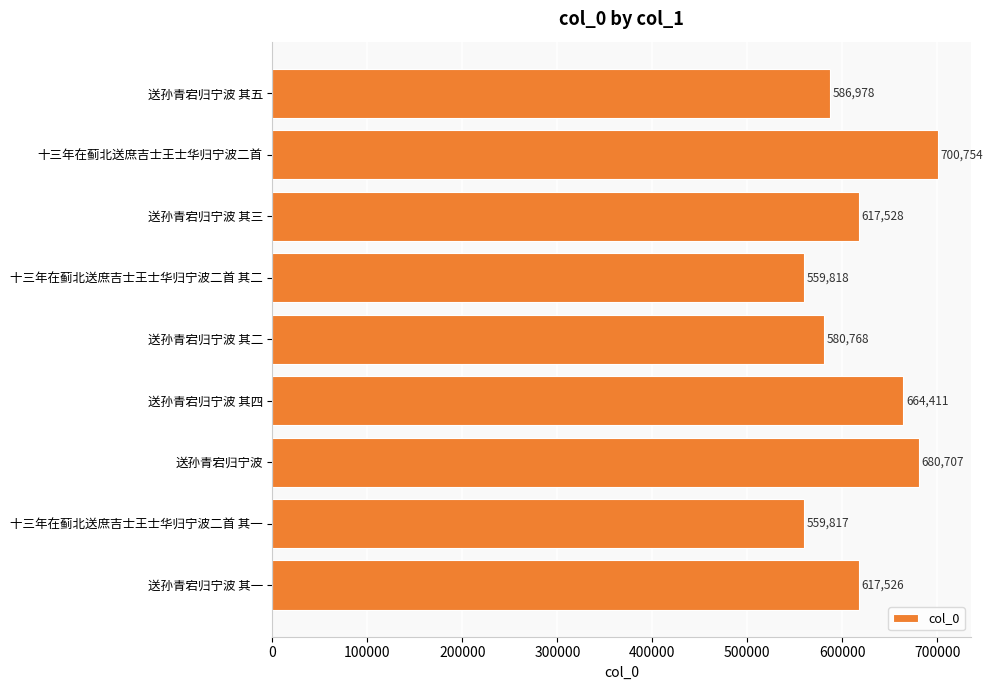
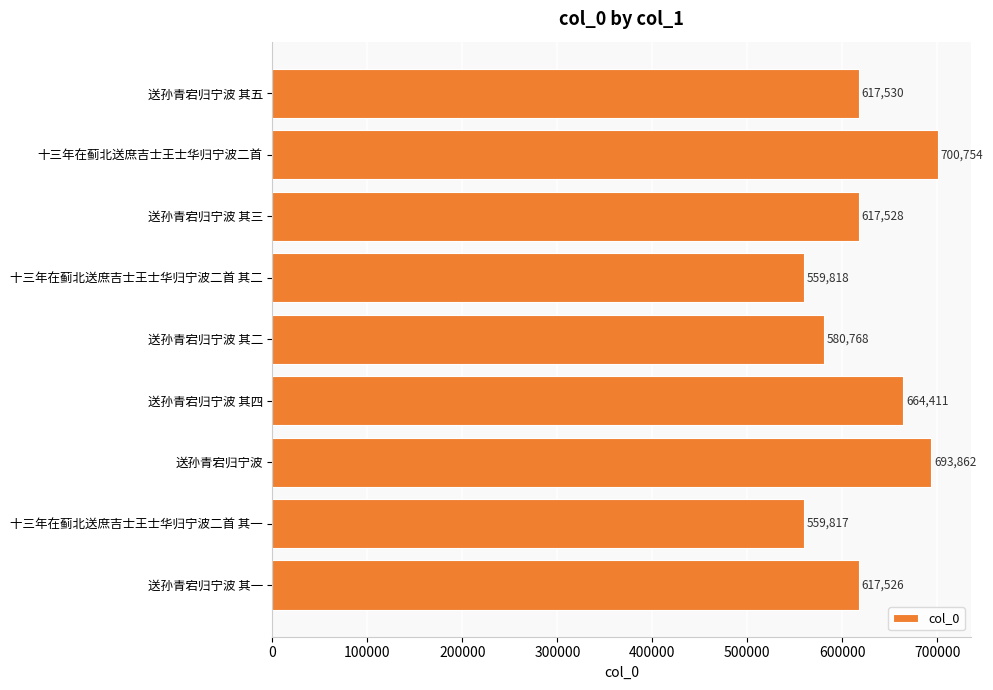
送孙青宕归宁波 其五: 586,978 -> 617,530
送孙青宕归宁波: 680,707 -> 693,862
